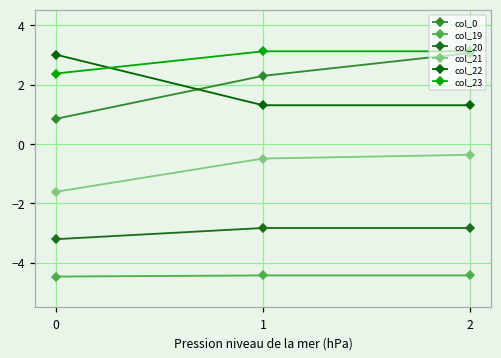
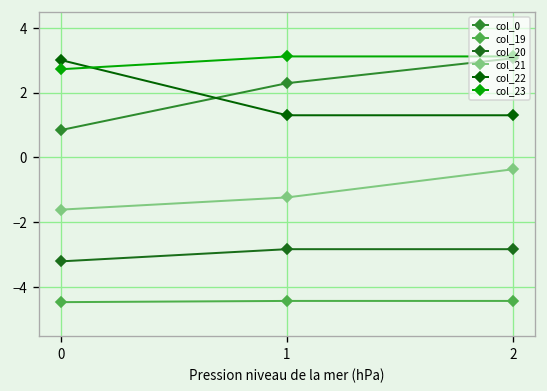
col_23, 0: 2.4 -> 2.7
col_21, 1: -0.5 -> -1.2
